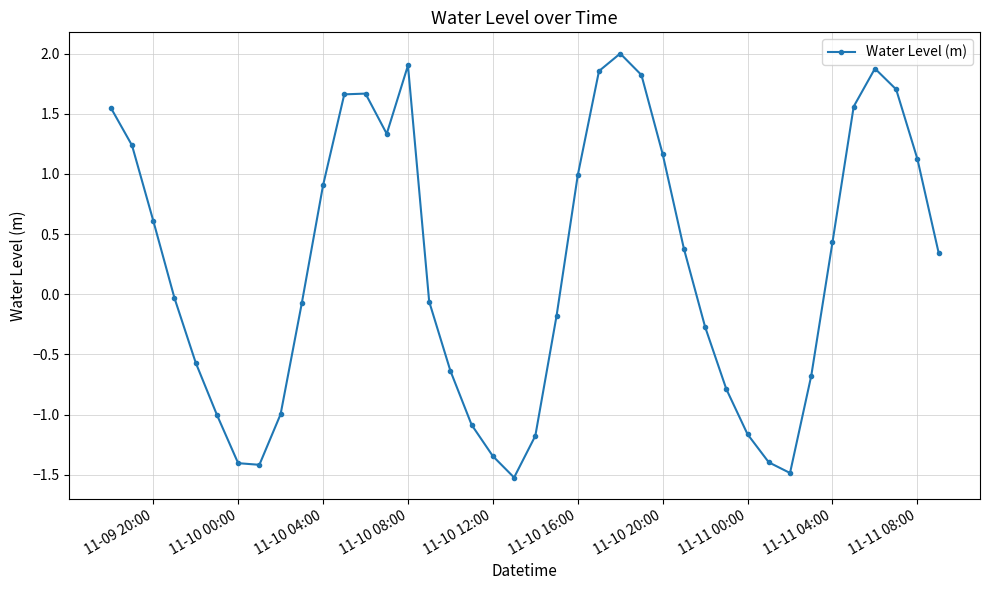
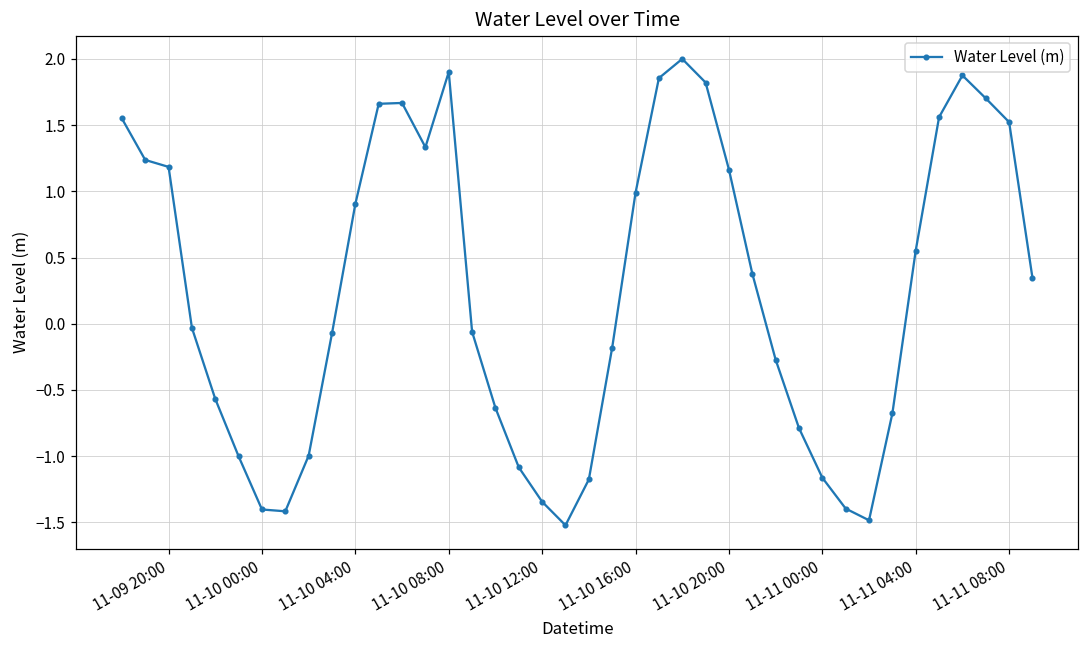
11-09 20:00: 0.61 -> 1.18
11-11 04:00: 0.43 -> 0.55
11-11 08:00: 1.12 -> 1.52
